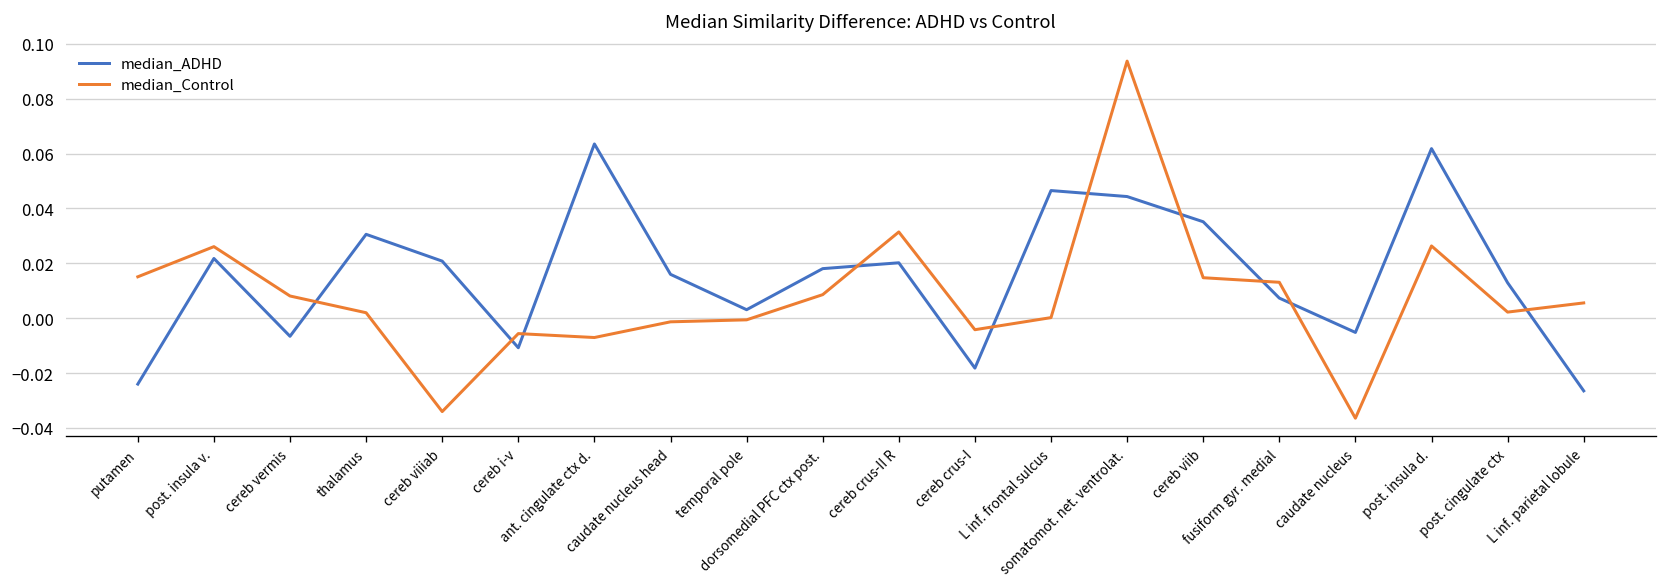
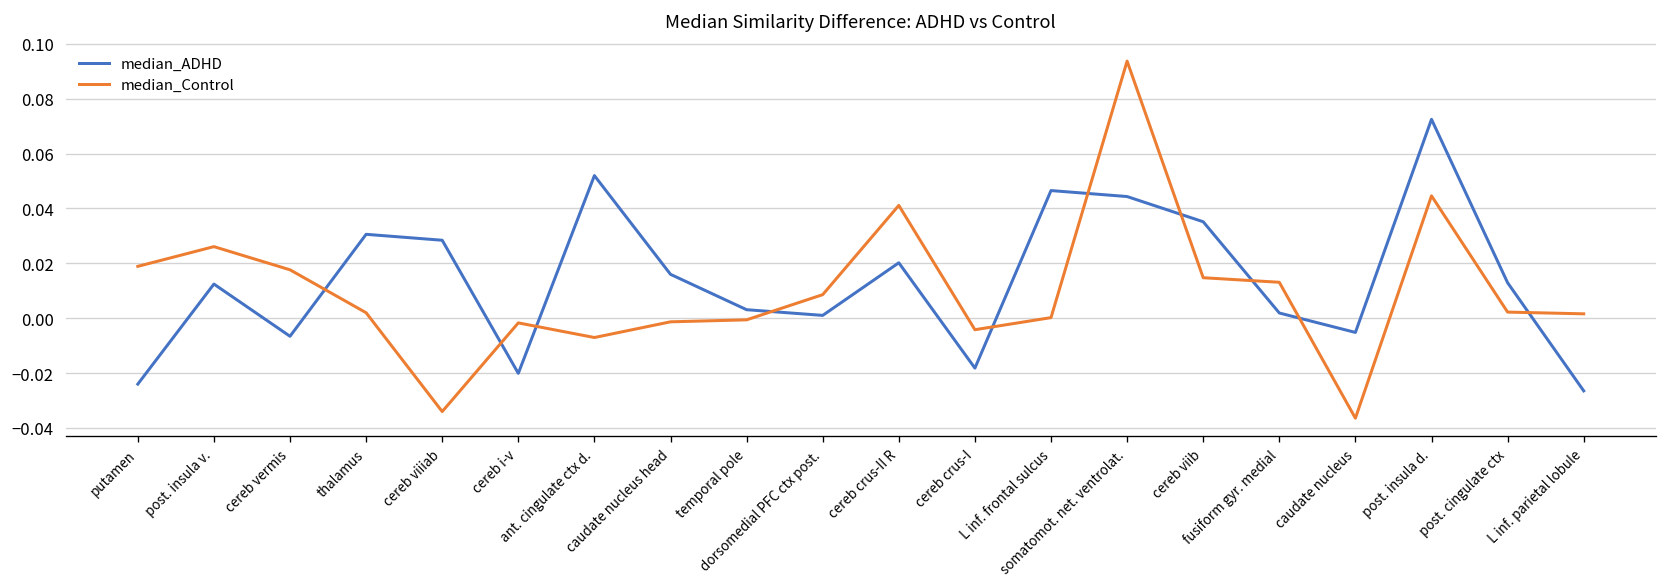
median_Control, putamen: 0.015 -> 0.019
median_ADHD, post. insula v.: 0.022 -> 0.012
median_Control, cereb vermis: 0.008 -> 0.018
median_ADHD, cereb viiiab: 0.021 -> 0.028
median_ADHD, cereb i-v: -0.011 -> -0.020
median_Control, cereb i-v: -0.006 -> -0.002
median_ADHD, ant. cingulate ctx d.: 0.064 -> 0.052
median_ADHD, dorsomedial PFC ctx post.: 0.018 -> 0.001
median_Control, cereb crus-II R: 0.031 -> 0.041
median_ADHD, fusiform gyr. medial: 0.007 -> 0.002
median_ADHD, post. insula d.: 0.062 -> 0.073
median_Control, post. insula d.: 0.026 -> 0.045
median_Control, L inf. parietal lobule: 0.006 -> 0.002
